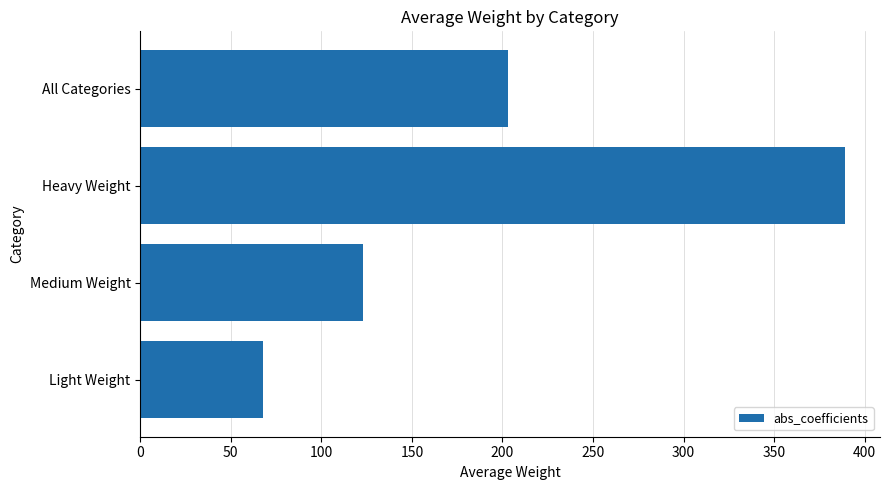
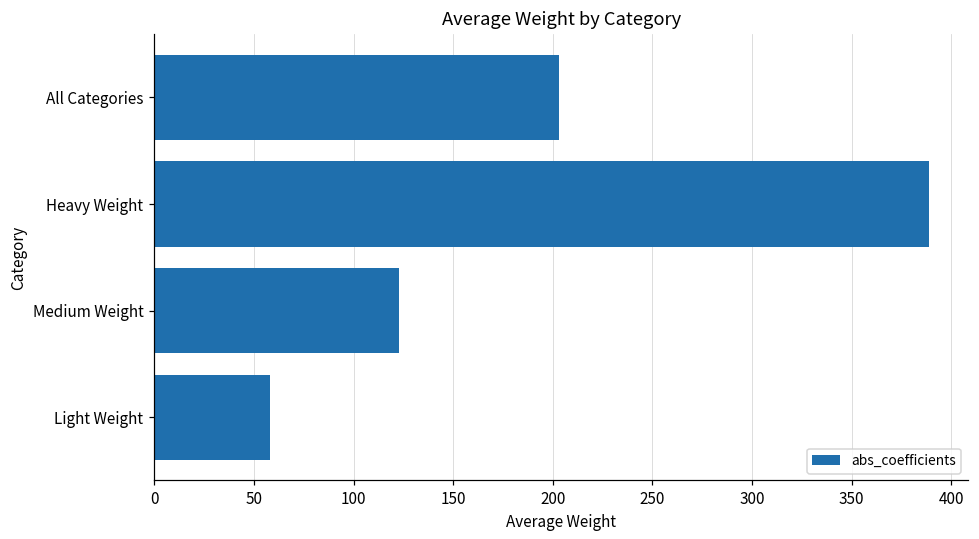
Light Weight: 68 -> 58
